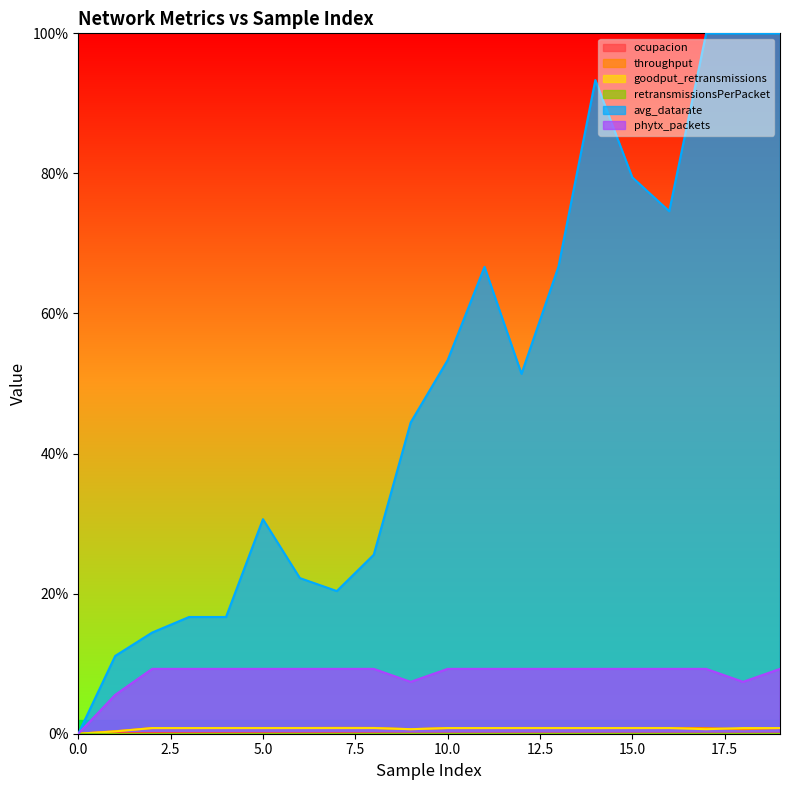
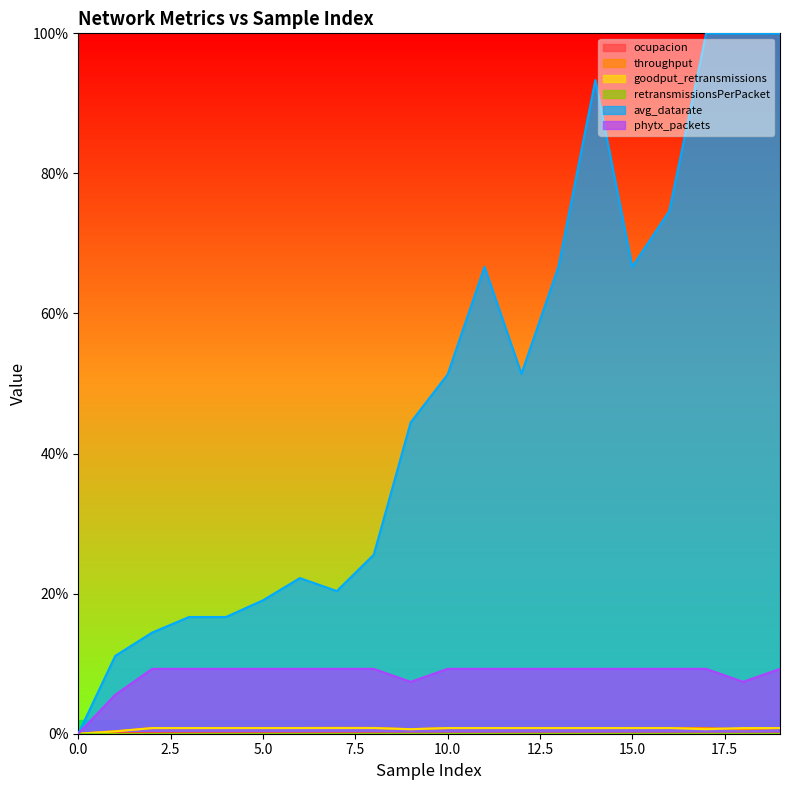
avg_datarate, 5.0: 31% -> 19%
avg_datarate, 10.0: 53% -> 51%
avg_datarate, 15.0: 79% -> 67%
